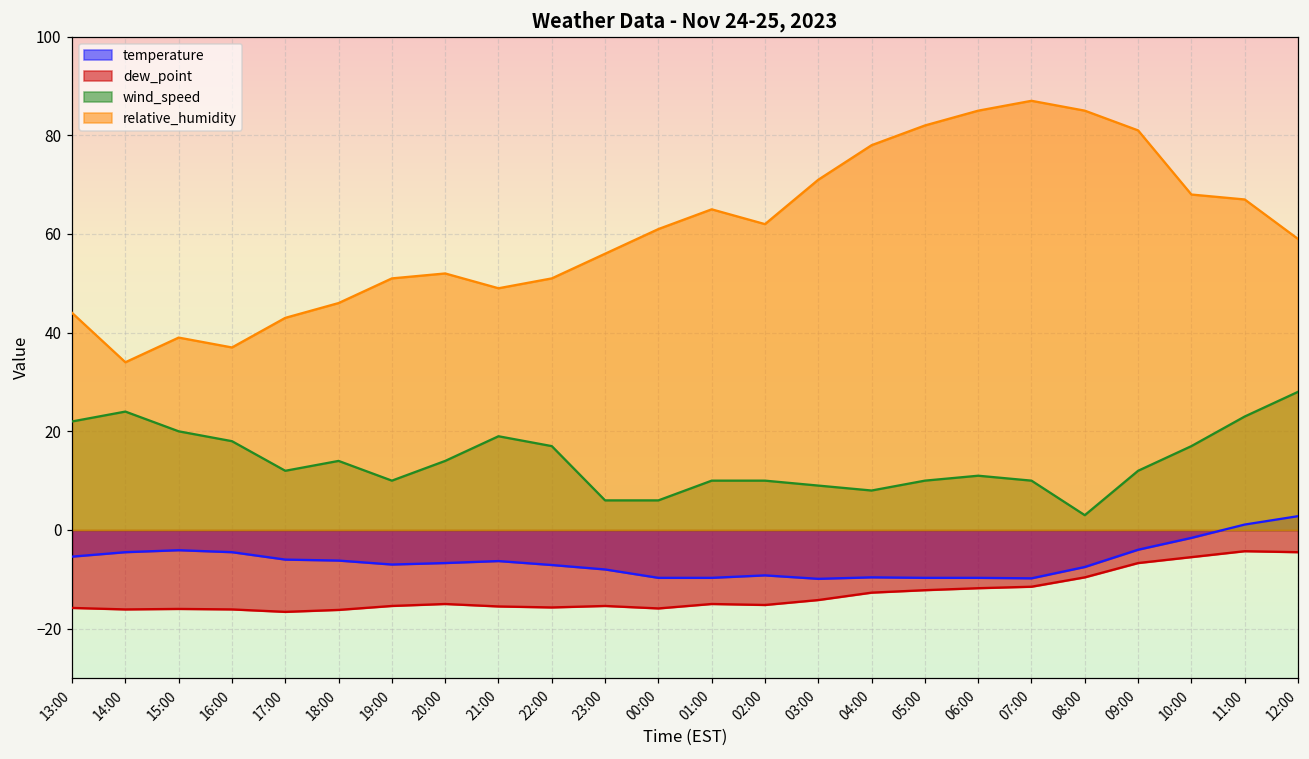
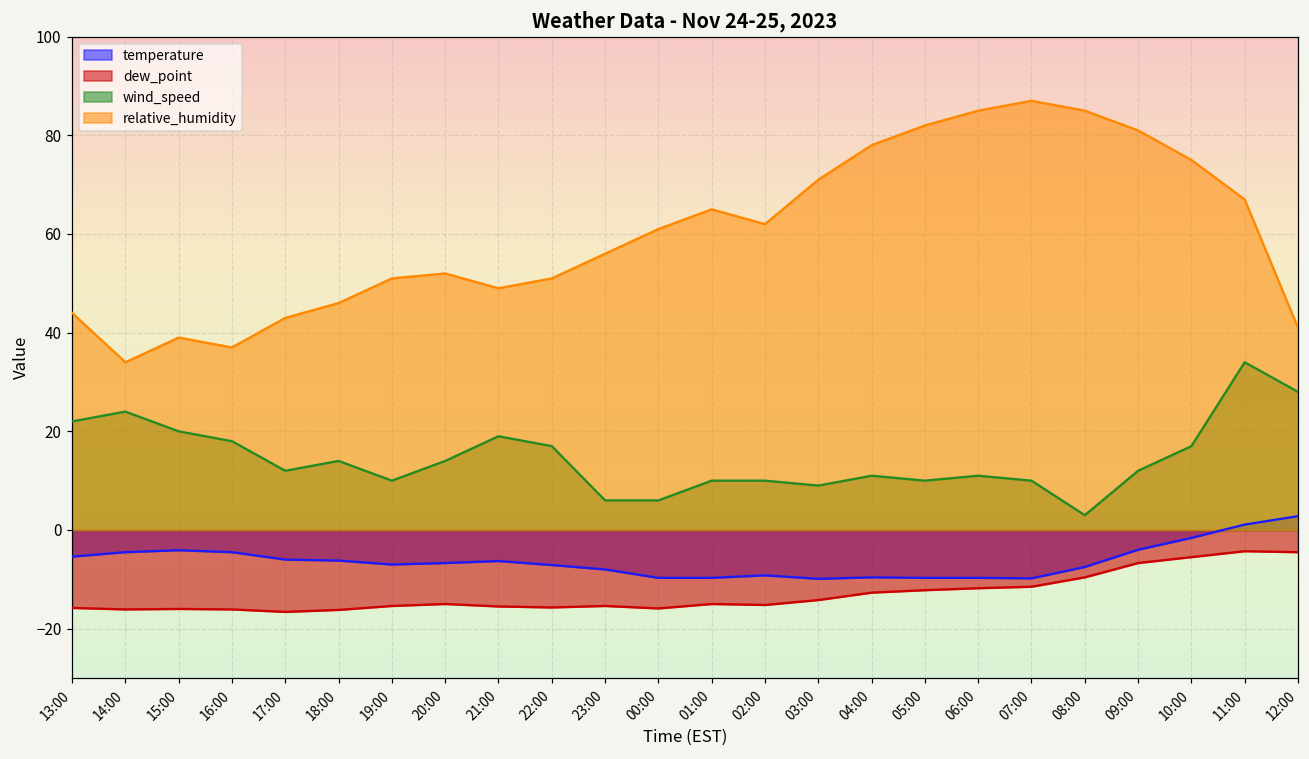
wind_speed, 04:00: 8 -> 11
relative_humidity, 10:00: 68 -> 75
wind_speed, 11:00: 23 -> 34
relative_humidity, 12:00: 59 -> 41
